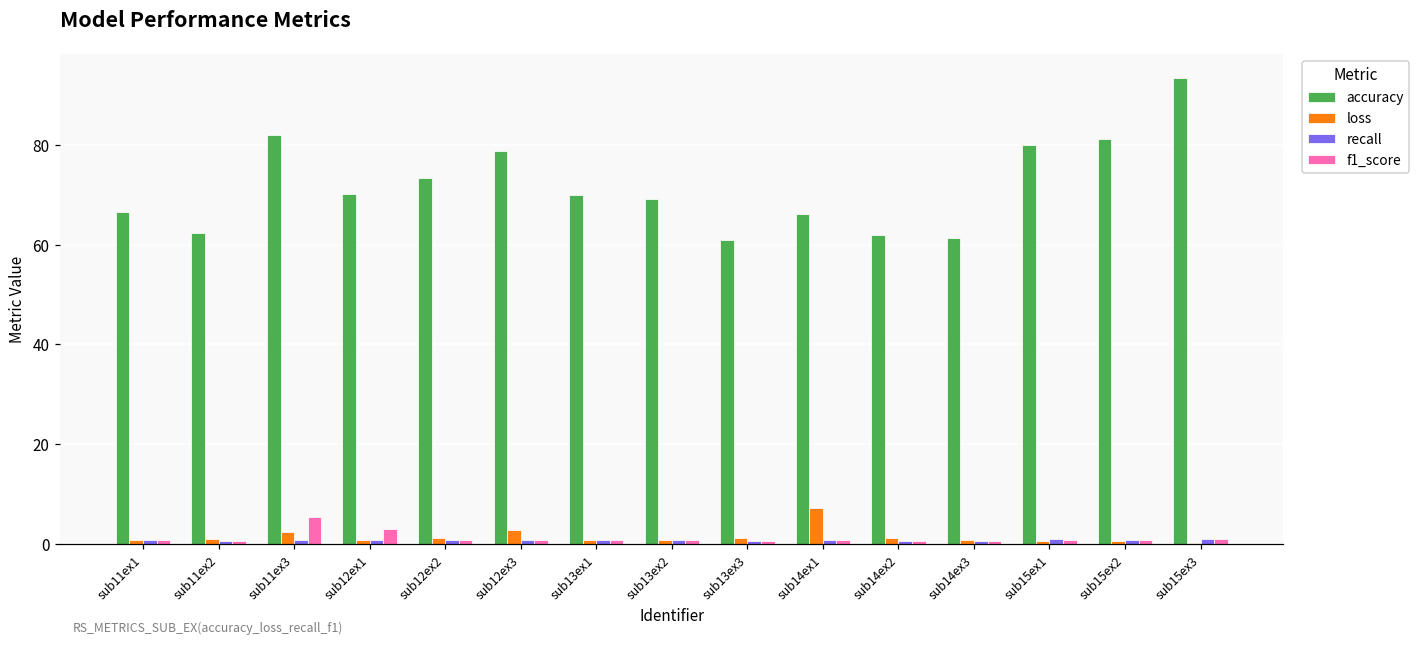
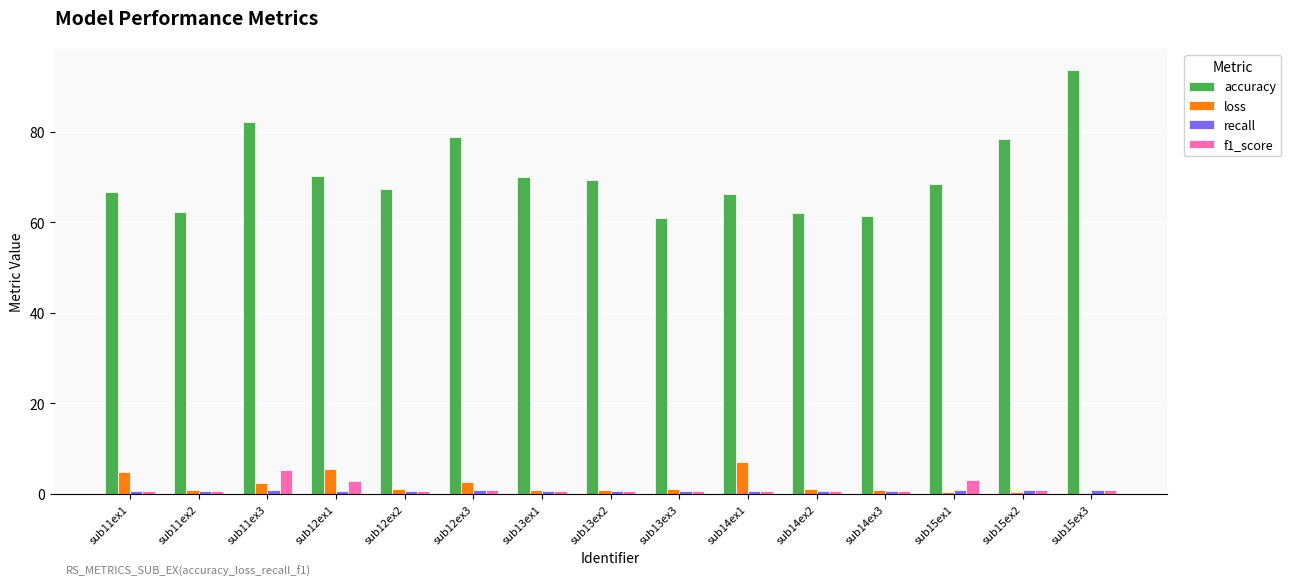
loss, sub11ex1: 1 -> 5
loss, sub12ex1: 1 -> 5
accuracy, sub12ex2: 73 -> 67
accuracy, sub15ex1: 80 -> 68
f1_score, sub15ex1: 1 -> 3
accuracy, sub15ex2: 81 -> 78
